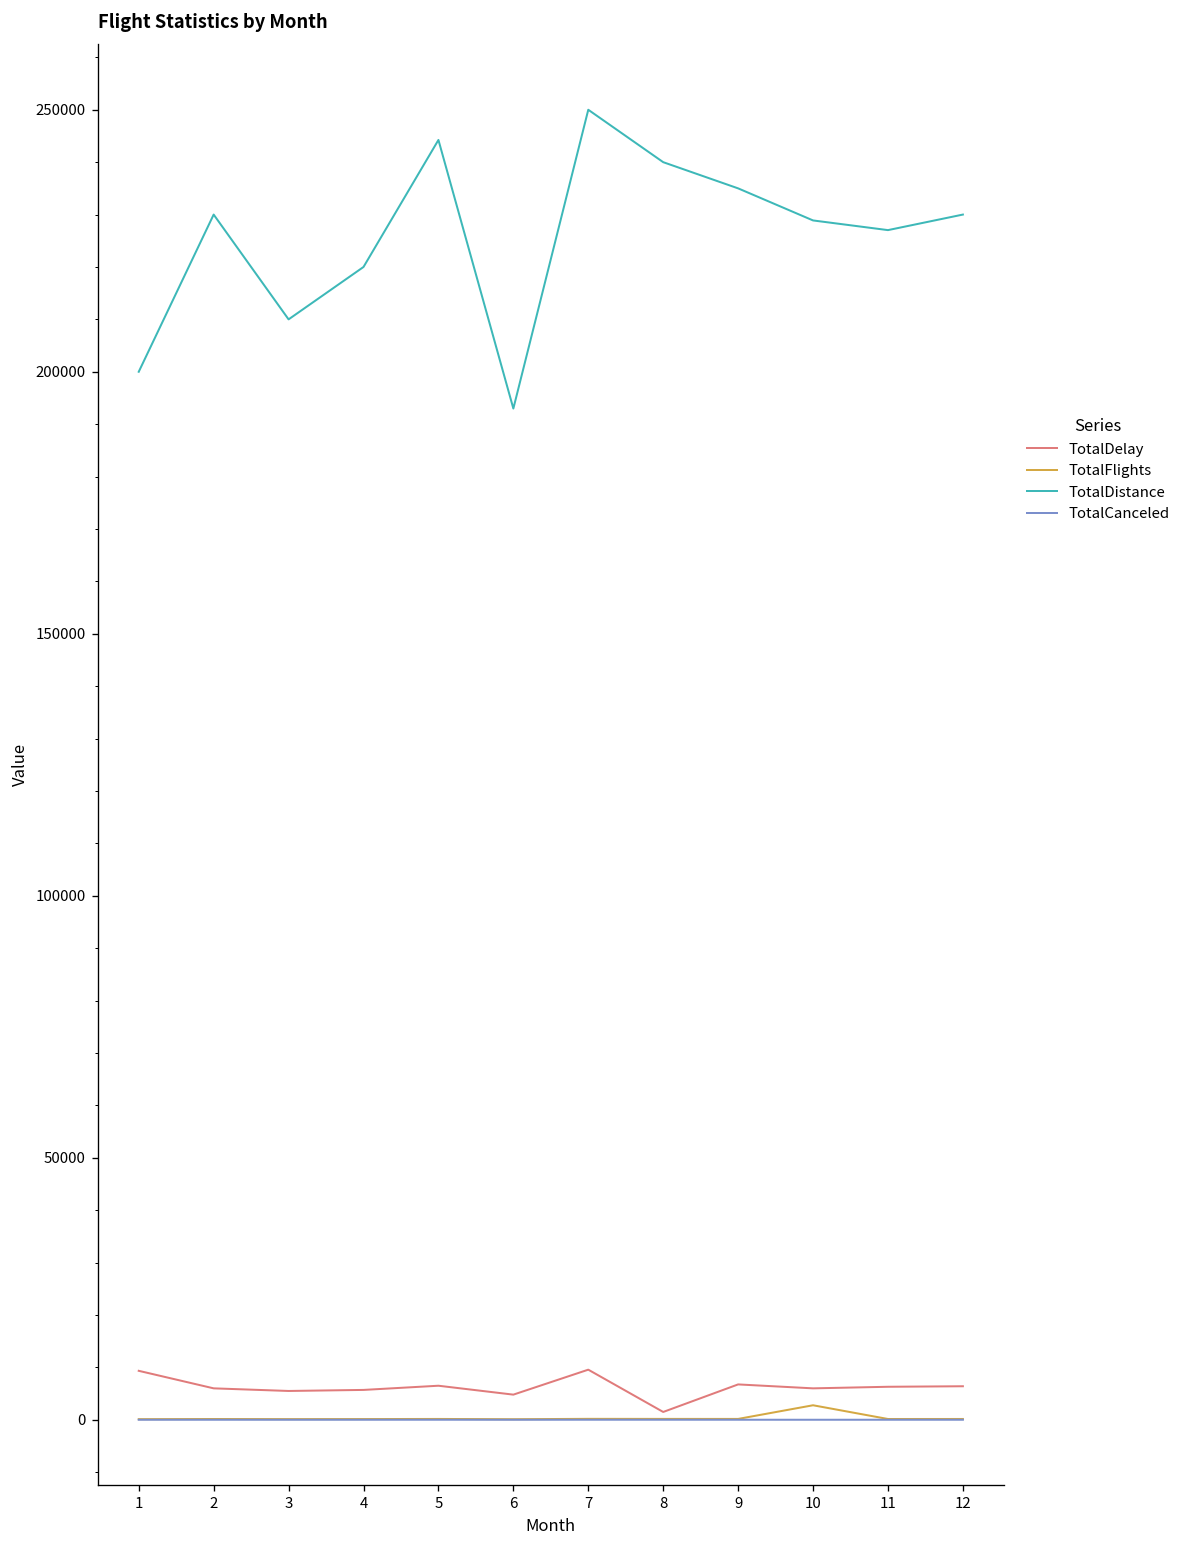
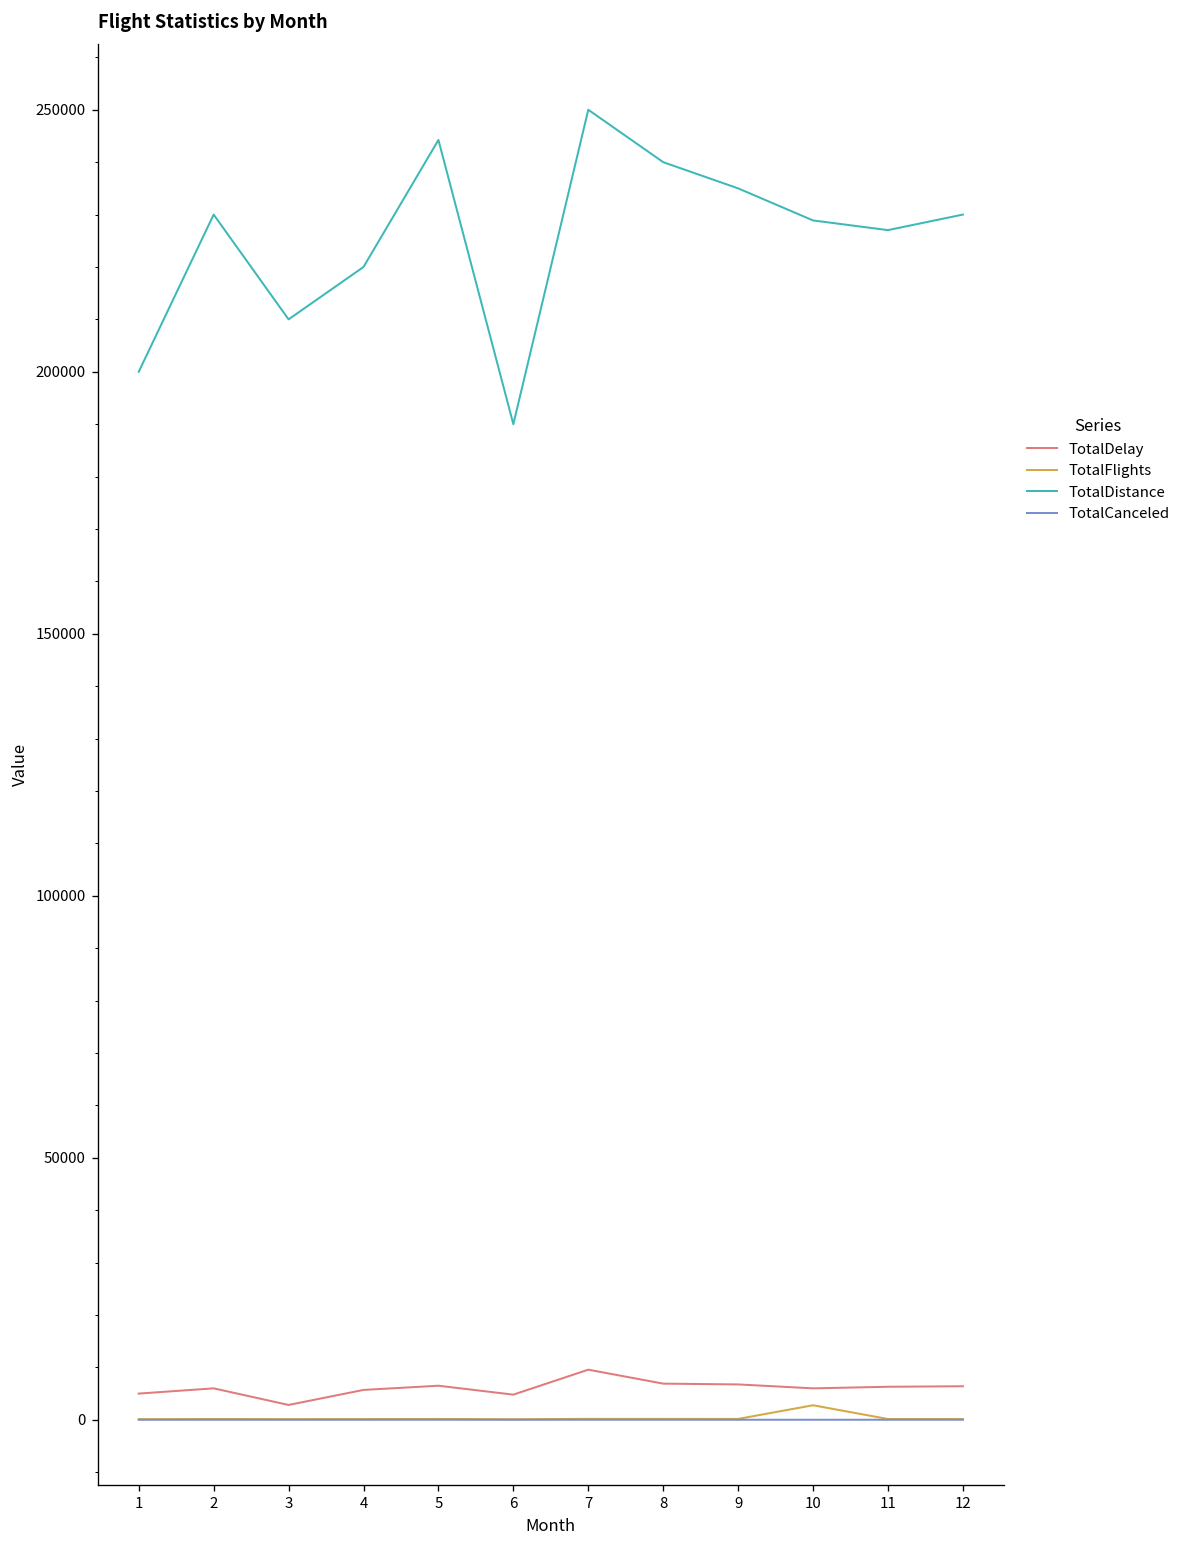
TotalDelay, 1: 9000 -> 5000
TotalDelay, 3: 6000 -> 3000
TotalDistance, 6: 193000 -> 190000
TotalDelay, 8: 1000 -> 7000
